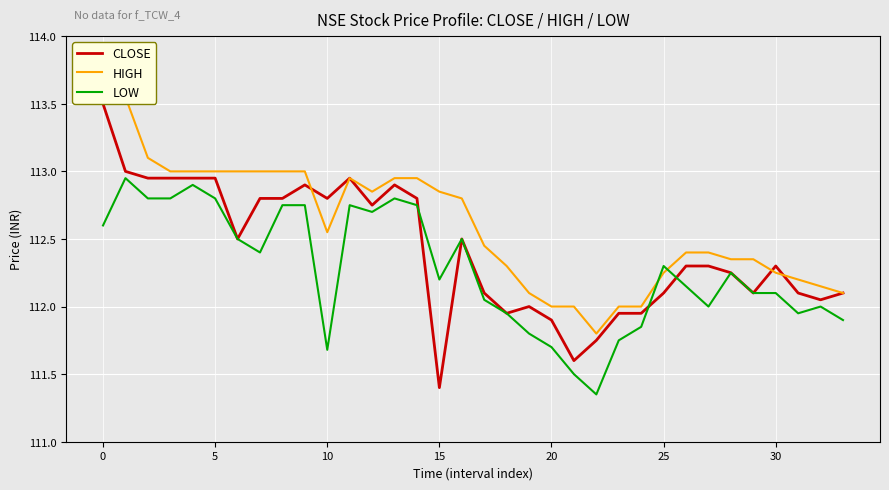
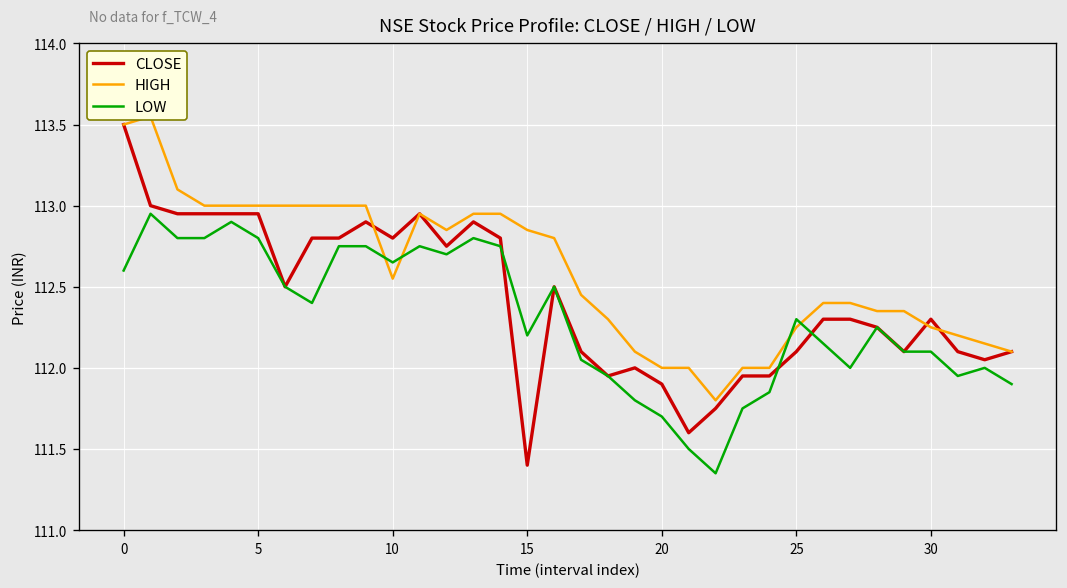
LOW, 10: 111.68 -> 112.65
